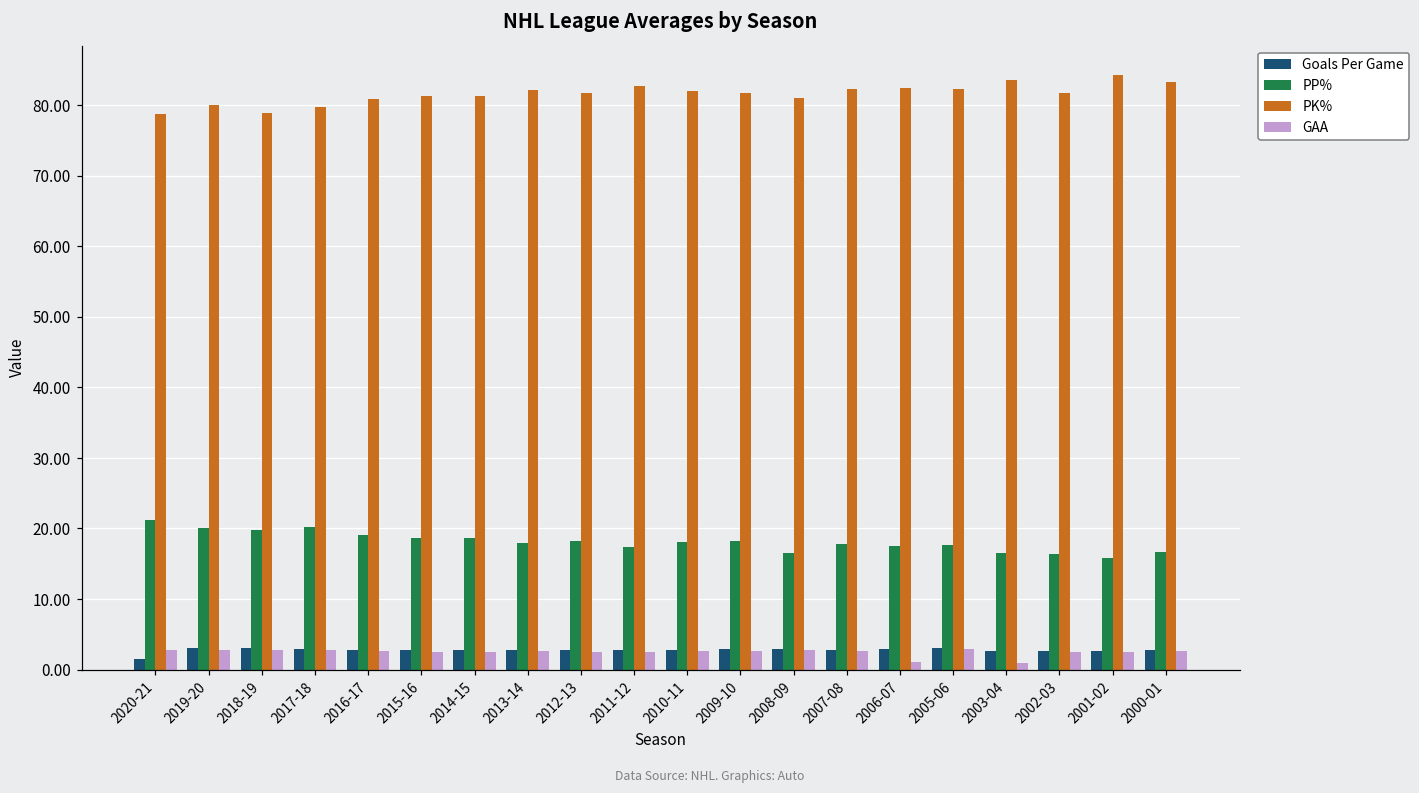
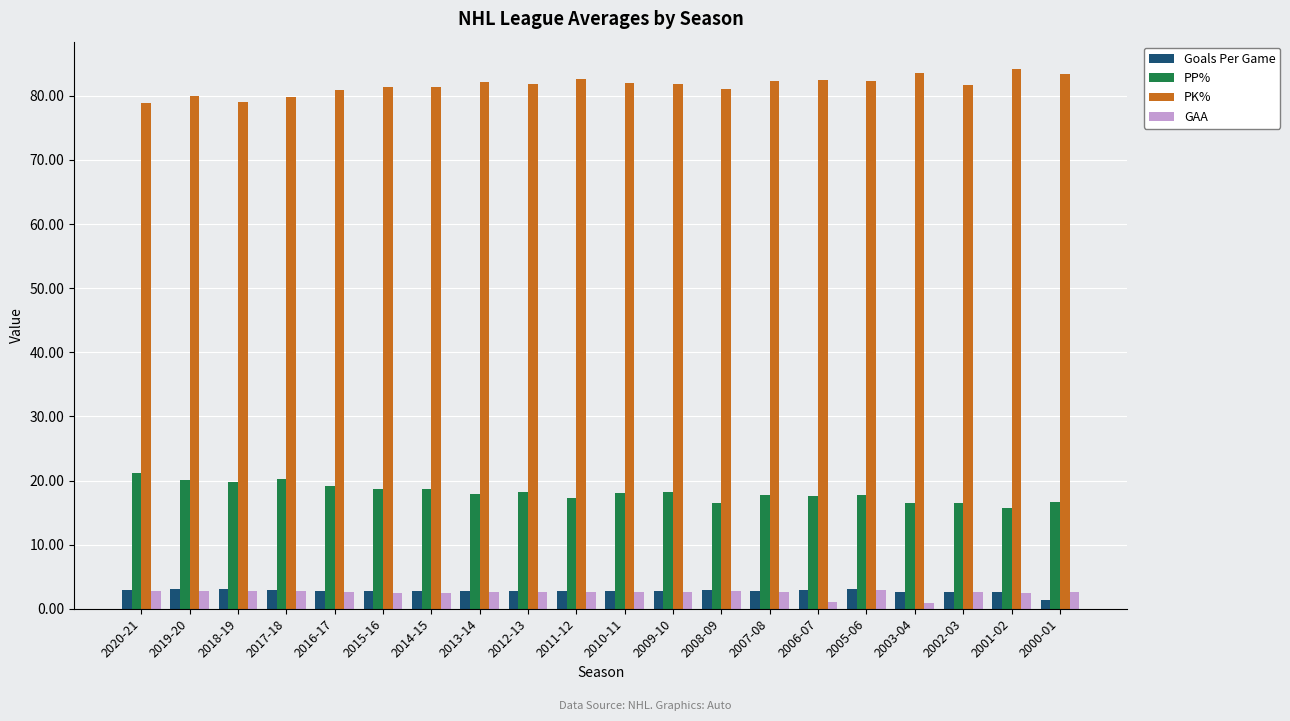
Goals Per Game, 2020-21: 2 -> 3
Goals Per Game, 2000-01: 3 -> 1
